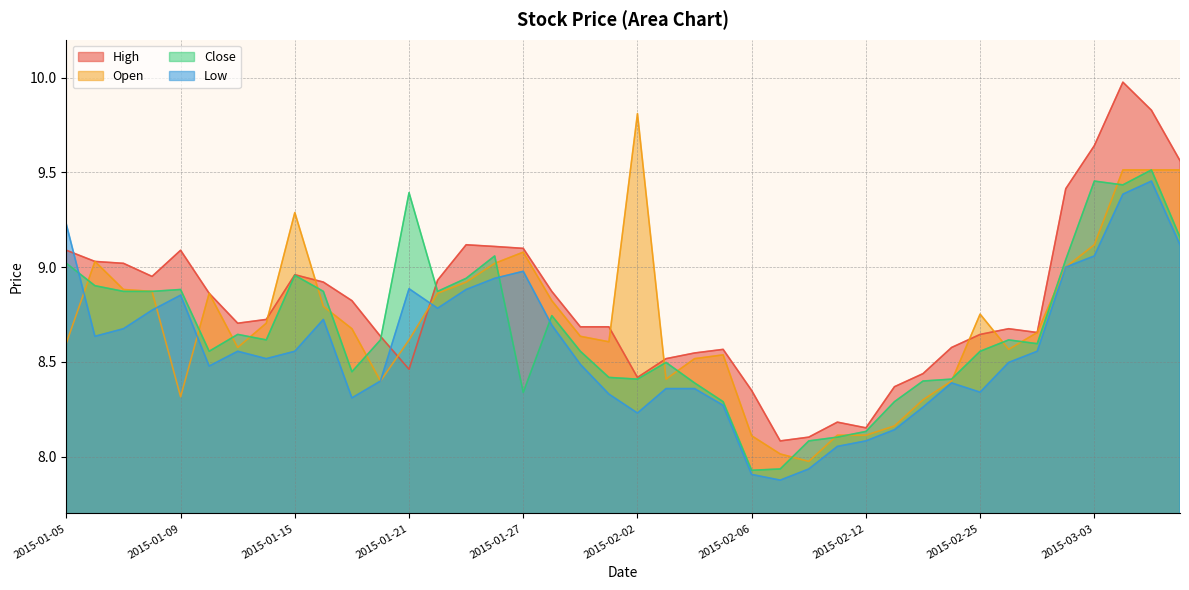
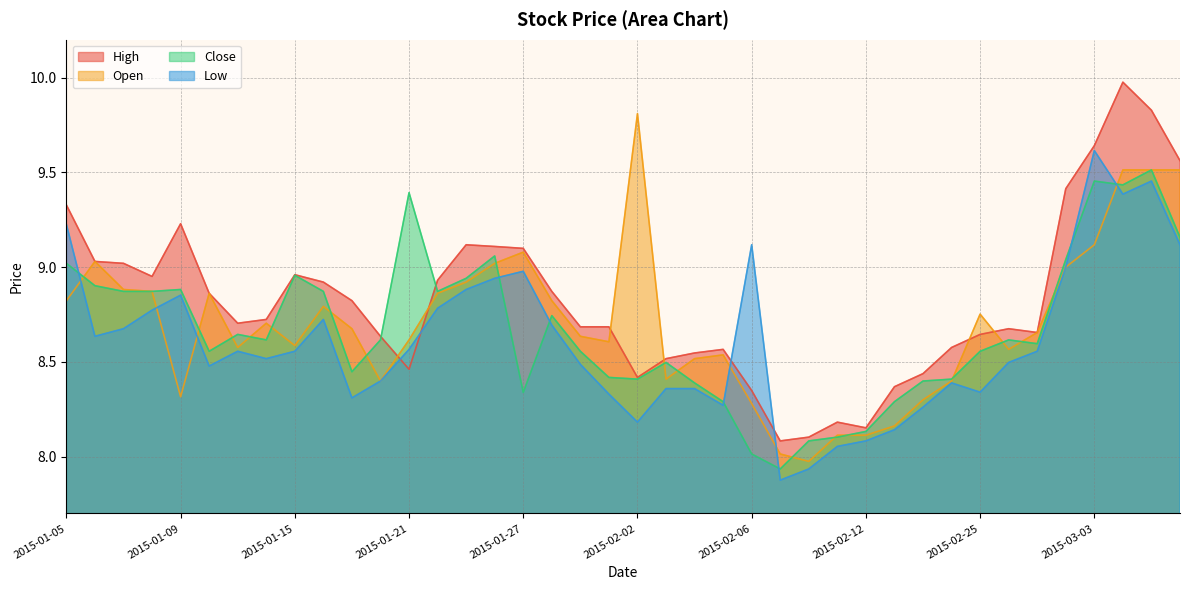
High, 2015-01-05: 9.09 -> 9.33
Open, 2015-01-05: 8.60 -> 8.82
High, 2015-01-09: 9.09 -> 9.23
Open, 2015-01-15: 9.29 -> 8.59
Low, 2015-01-21: 8.89 -> 8.57
Low, 2015-02-02: 8.23 -> 8.18
Open, 2015-02-06: 8.11 -> 8.28
Close, 2015-02-06: 7.93 -> 8.01
Low, 2015-02-06: 7.91 -> 9.12
Low, 2015-03-03: 9.06 -> 9.62
